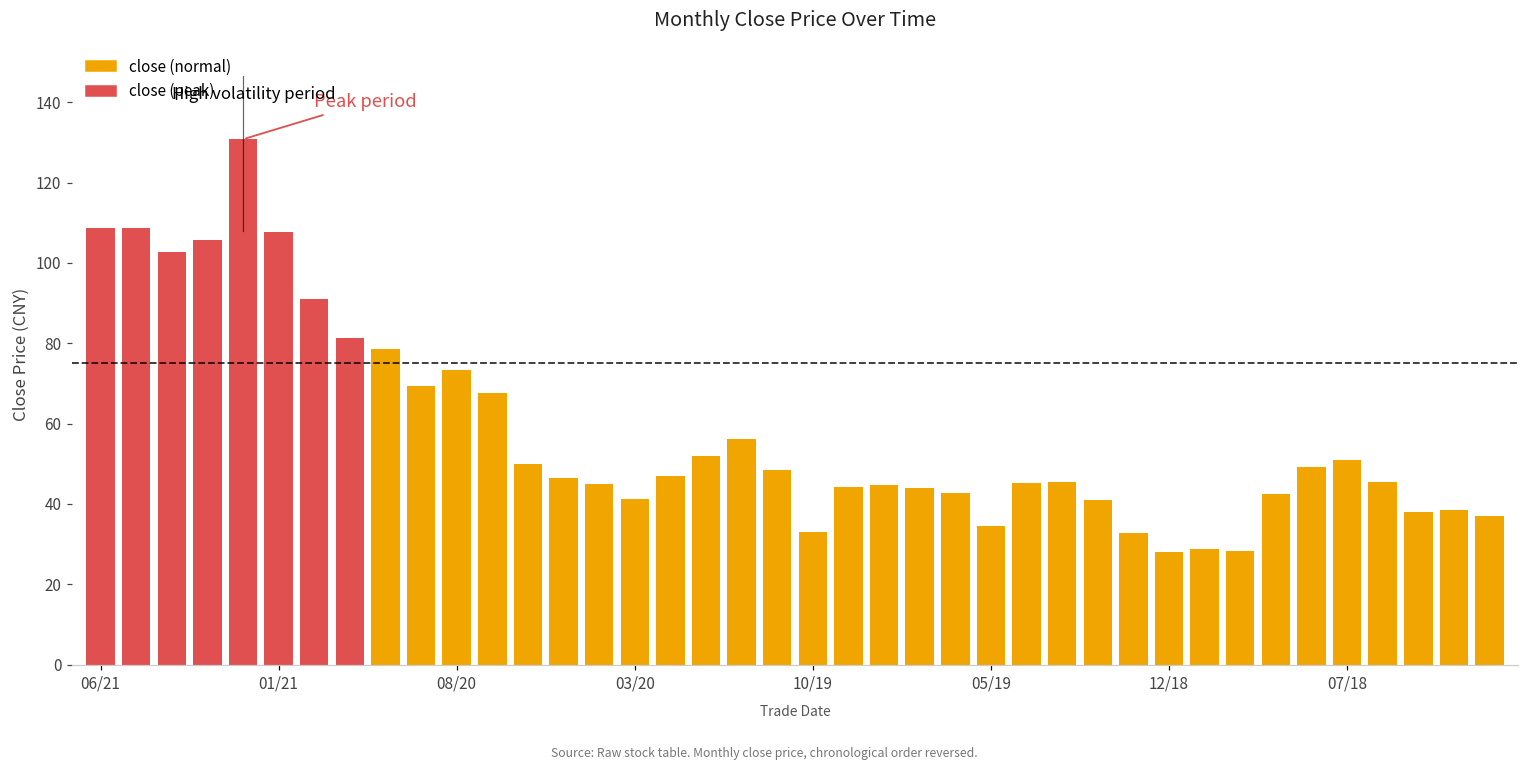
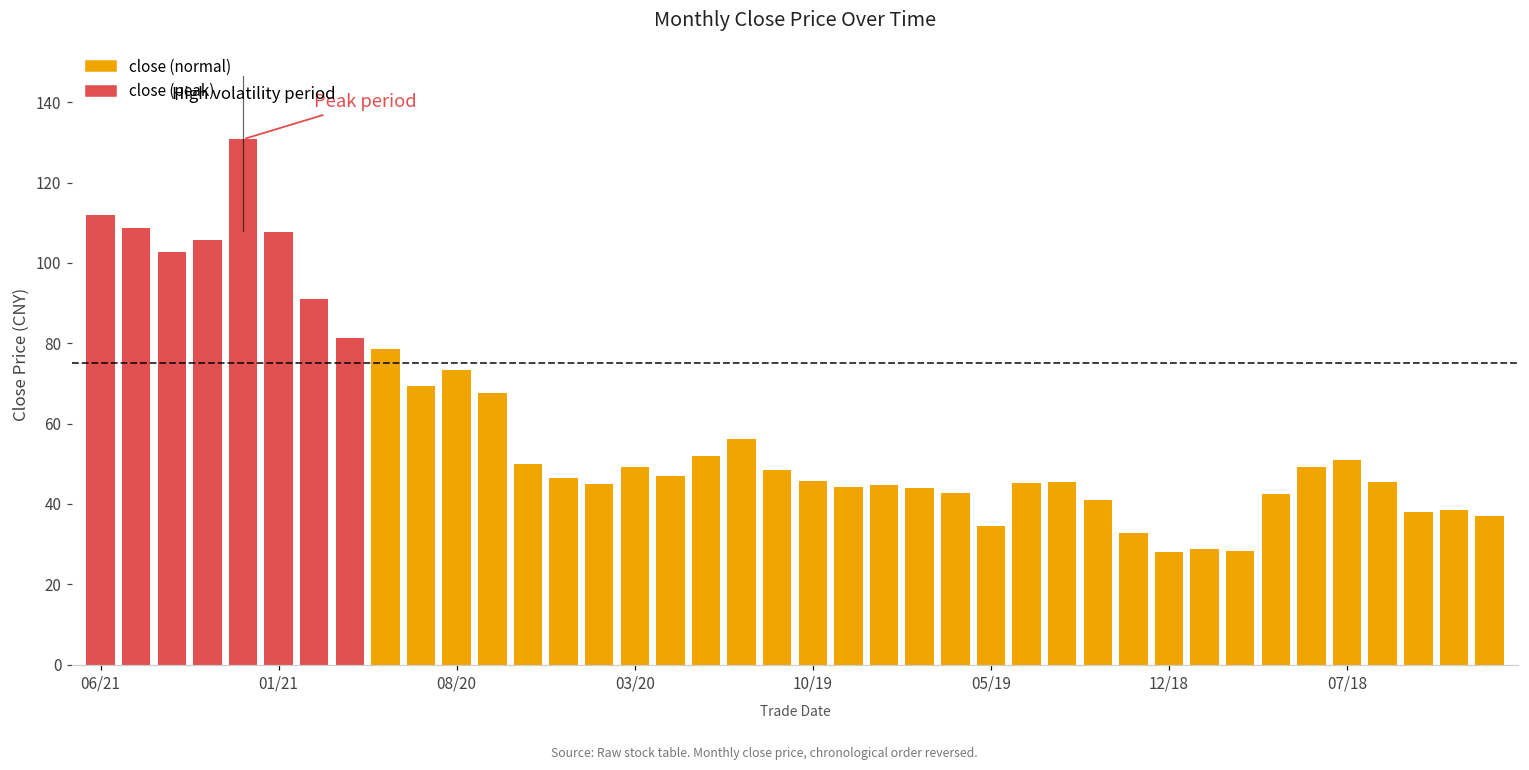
06/21: 109 -> 112
03/20: 41 -> 49
10/19: 33 -> 46
